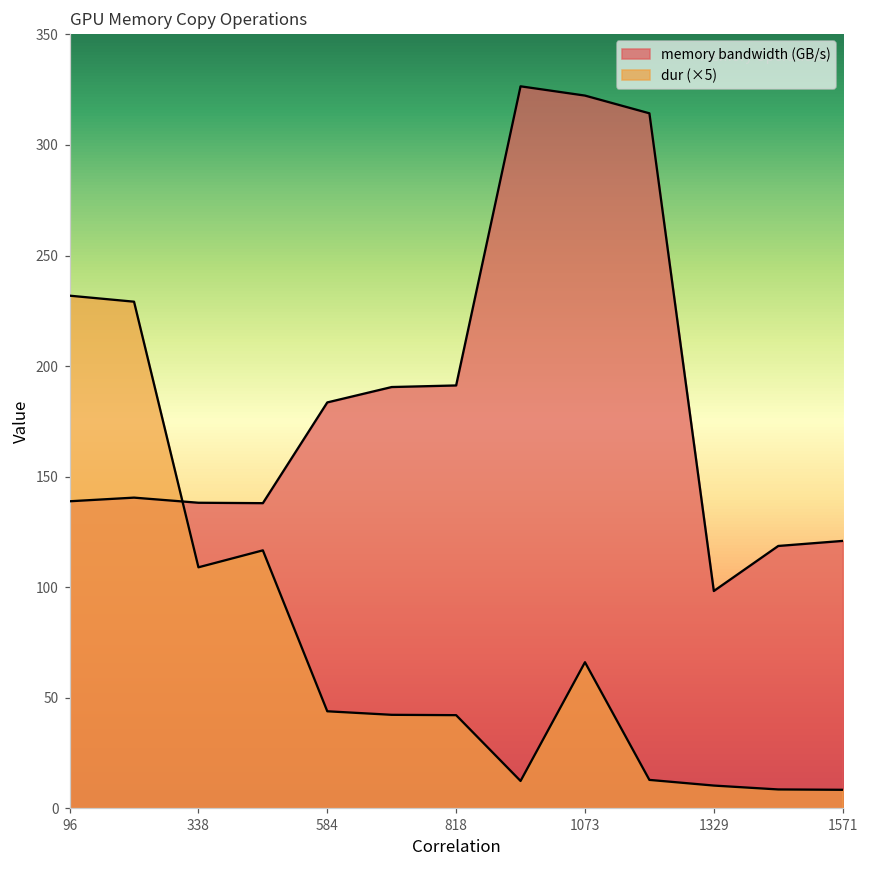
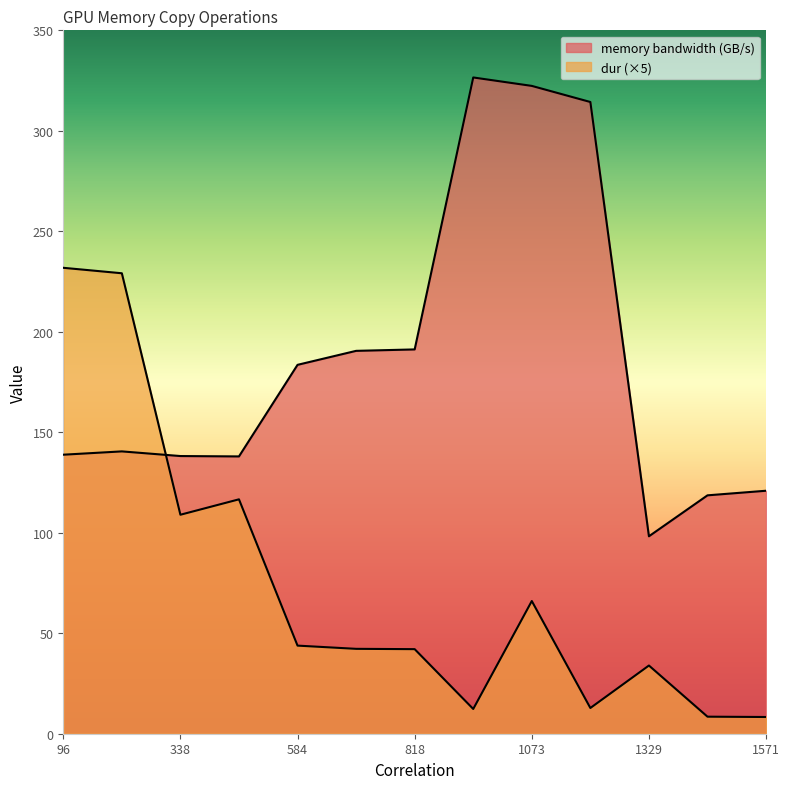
dur (×5), 1329: 10 -> 34
